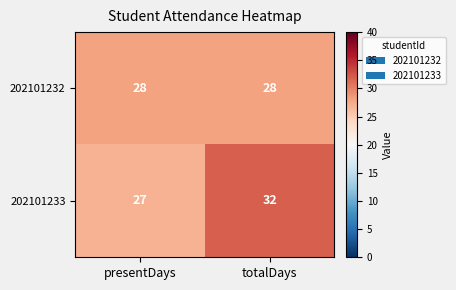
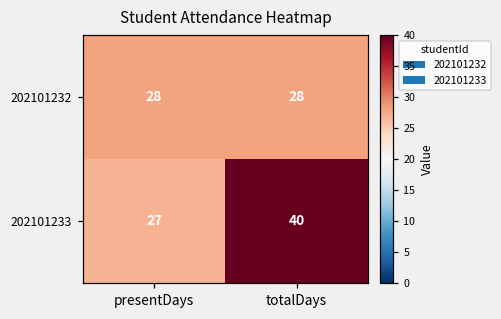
202101233, totalDays: 32 -> 40
